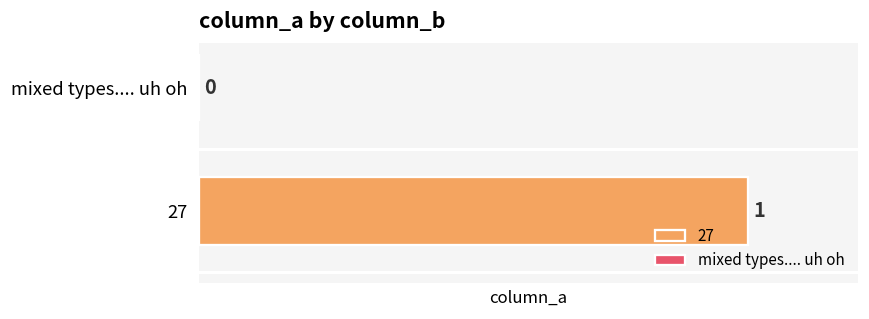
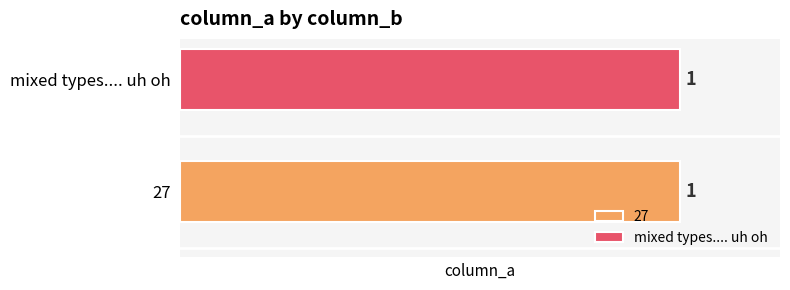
mixed types.... uh oh: 0 -> 1
